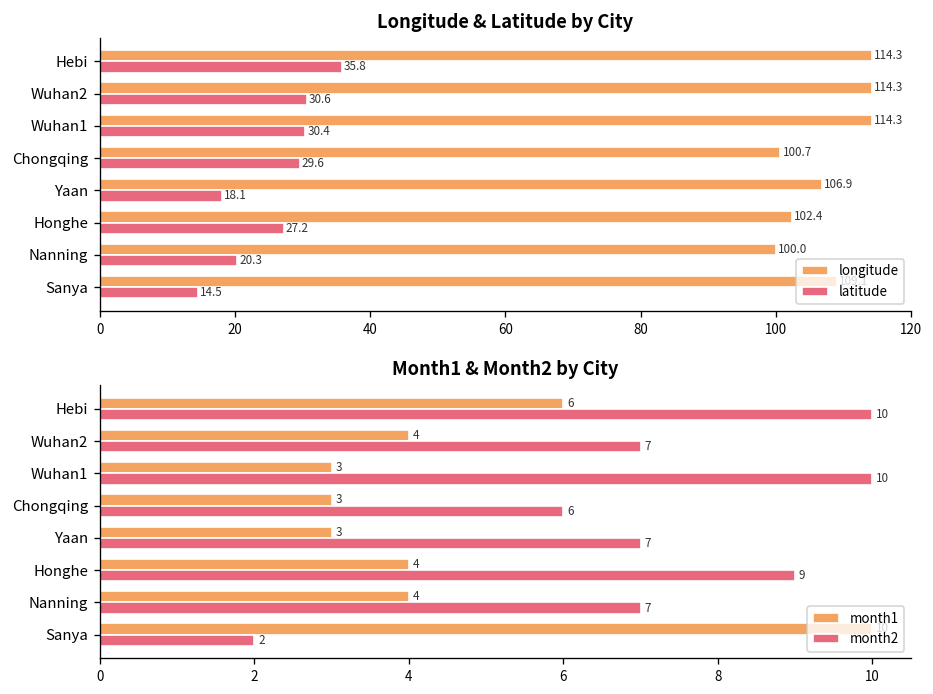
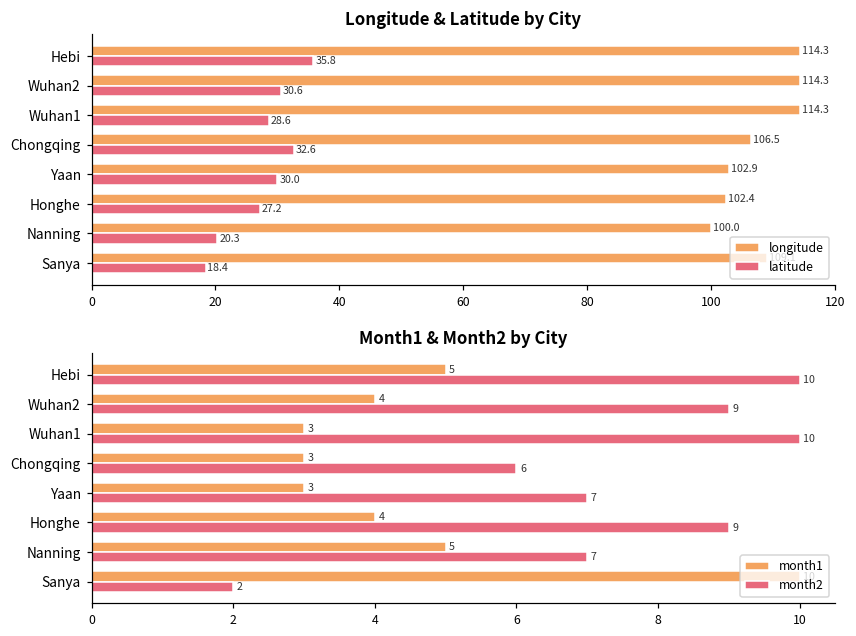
Longitude & Latitude by City, latitude, Wuhan1: 30.4 -> 28.6
Longitude & Latitude by City, longitude, Chongqing: 100.7 -> 106.5
Longitude & Latitude by City, latitude, Chongqing: 29.6 -> 32.6
Longitude & Latitude by City, longitude, Yaan: 106.9 -> 102.9
Longitude & Latitude by City, latitude, Yaan: 18.1 -> 30.0
Longitude & Latitude by City, latitude, Sanya: 14.5 -> 18.4
Month1 & Month2 by City, month1, Hebi: 6 -> 5
Month1 & Month2 by City, month2, Wuhan2: 7 -> 9
Month1 & Month2 by City, month1, Nanning: 4 -> 5
